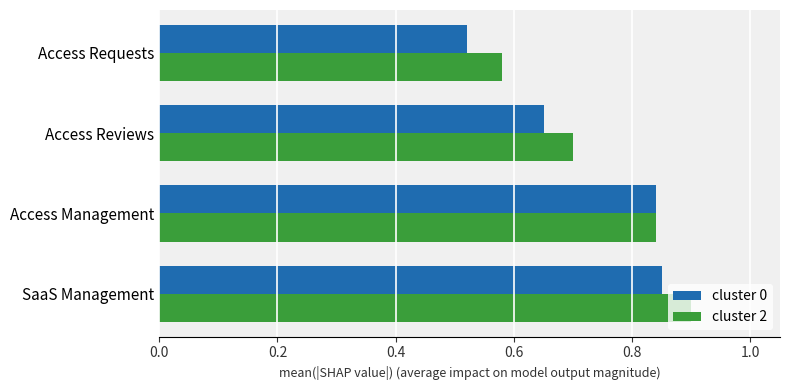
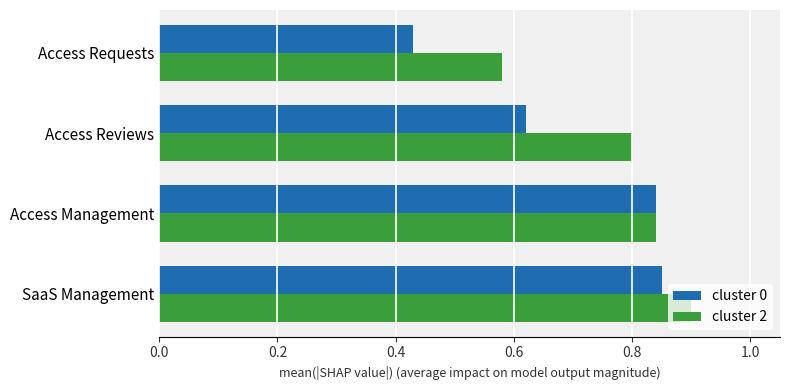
cluster 0, Access Requests: 0.52 -> 0.43
cluster 0, Access Reviews: 0.65 -> 0.62
cluster 2, Access Reviews: 0.7 -> 0.8
